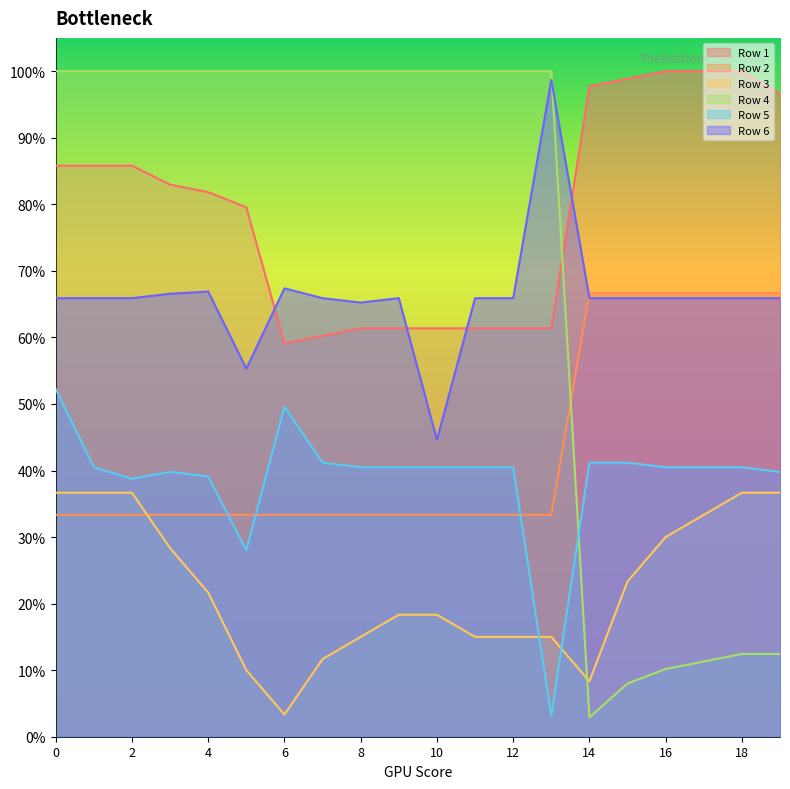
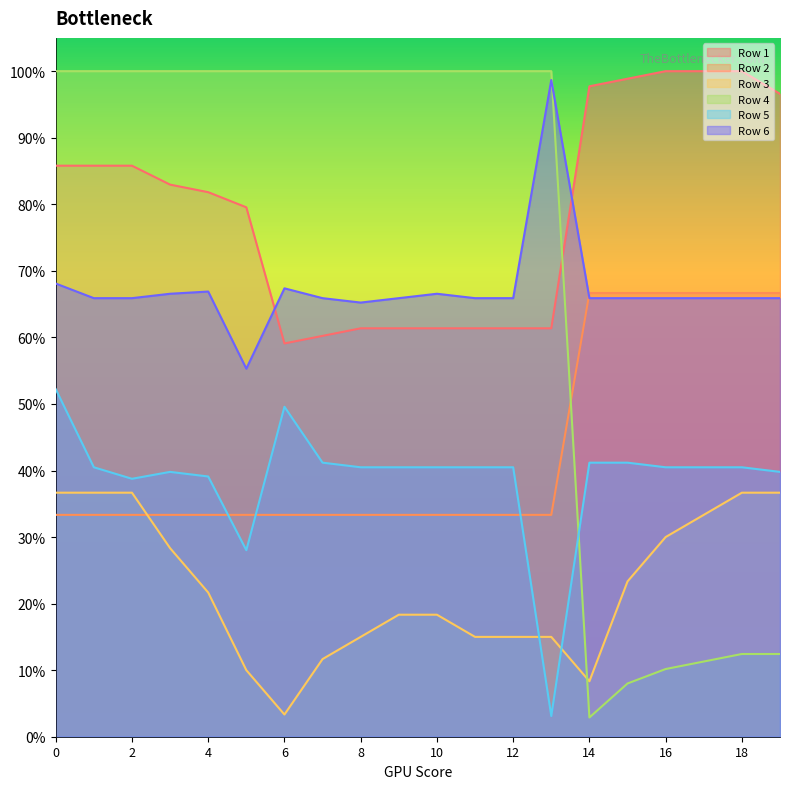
Row 6, 0: 66% -> 68%
Row 6, 10: 45% -> 67%
